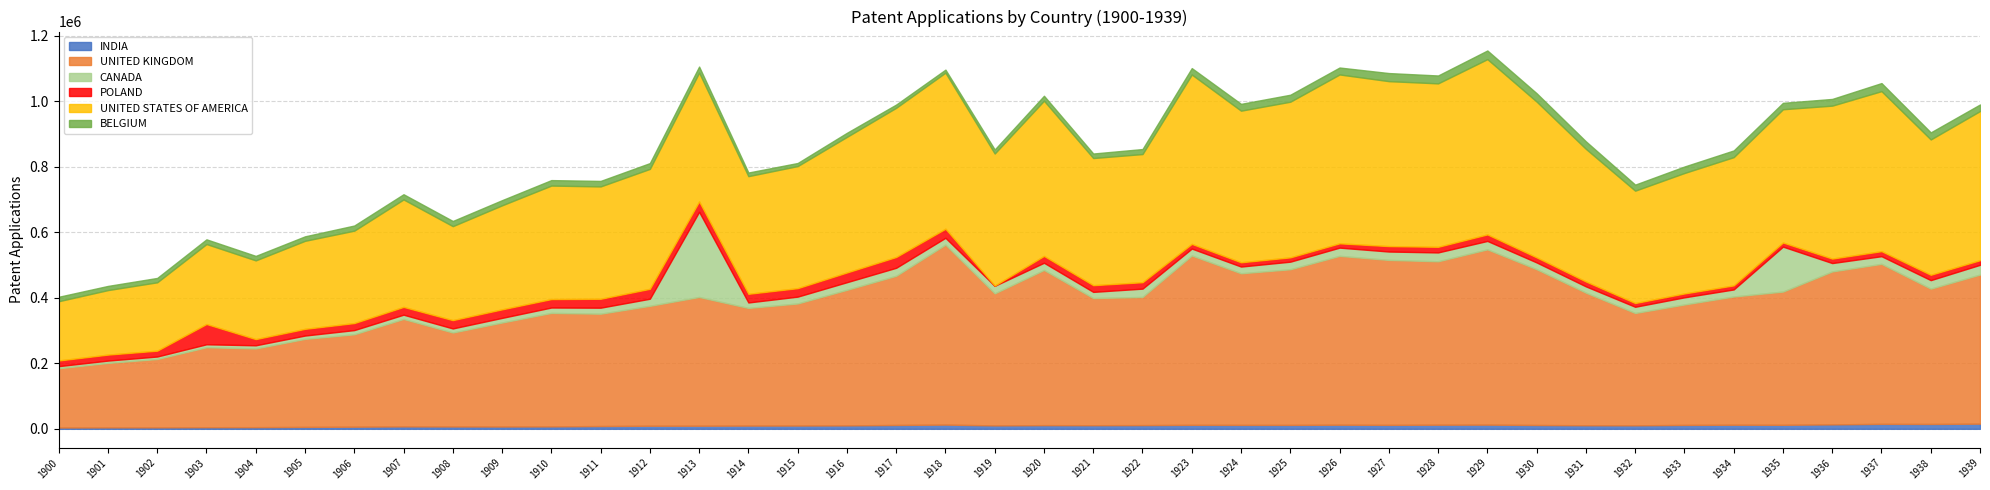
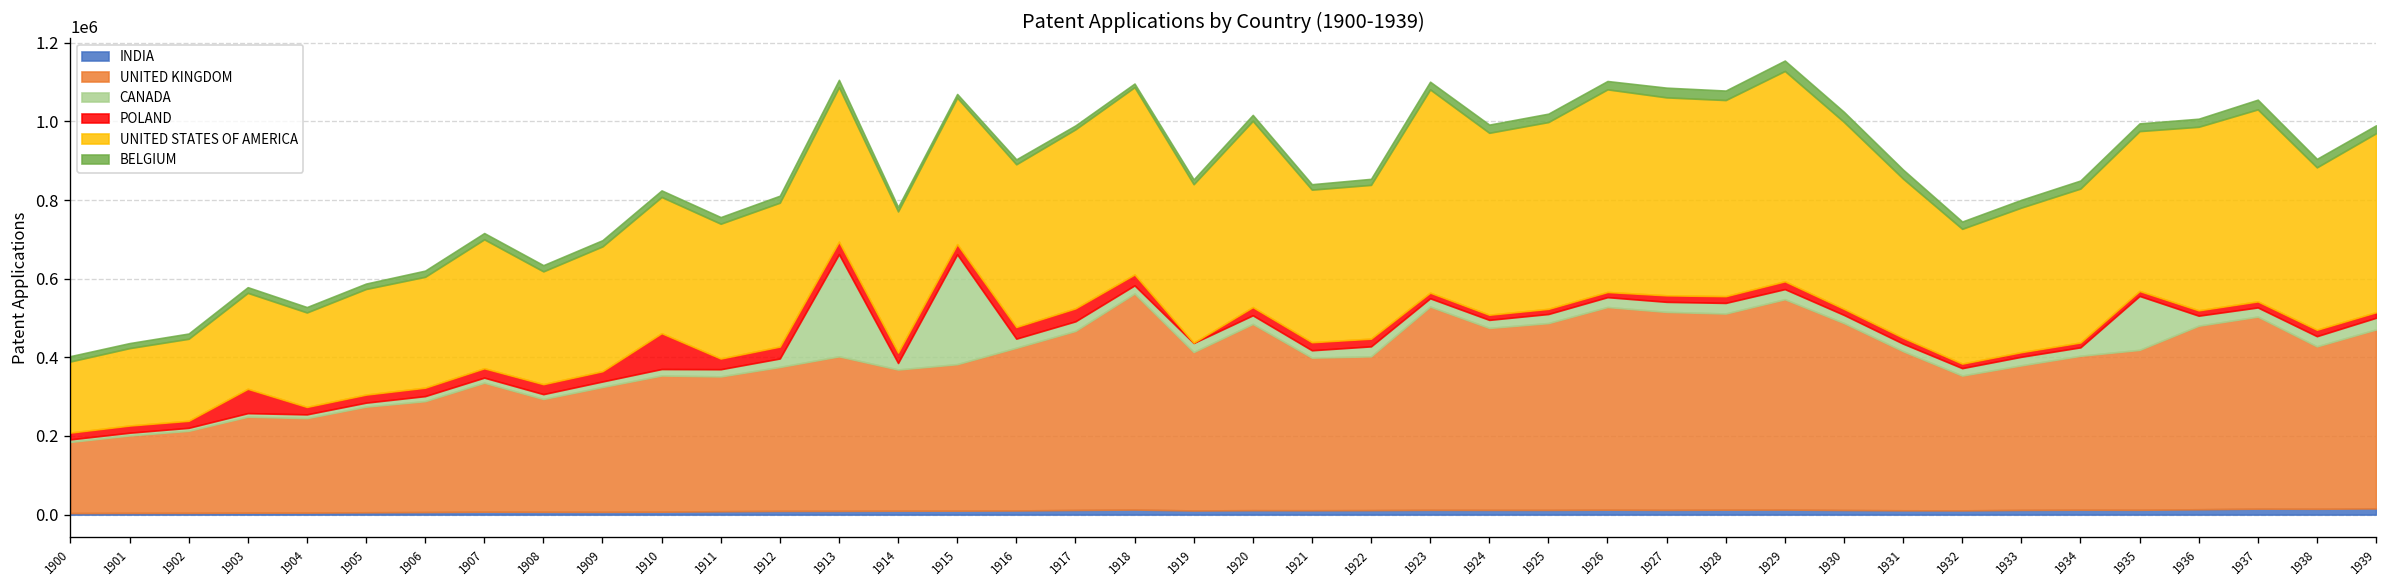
POLAND, 1910: 30000 -> 90000
CANADA, 1915: 20000 -> 280000
